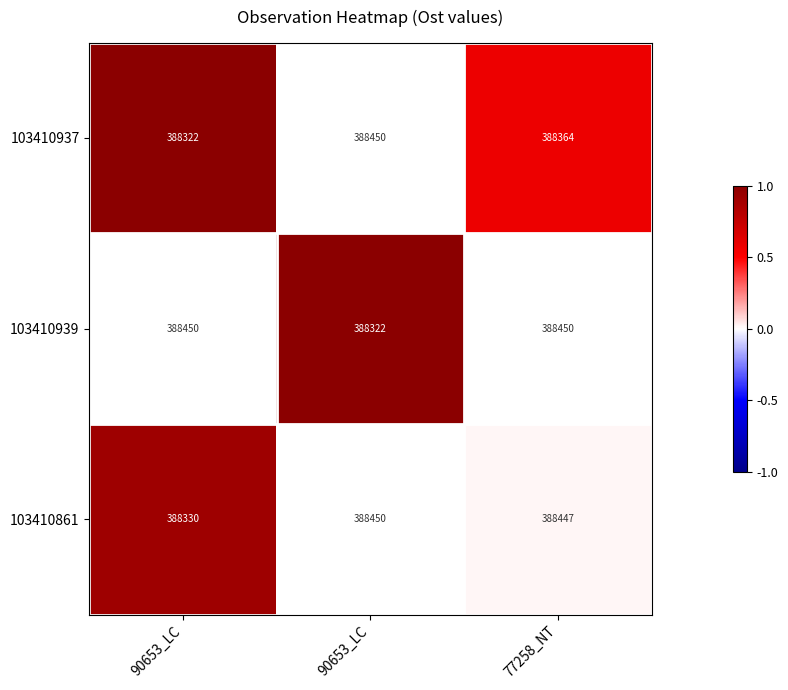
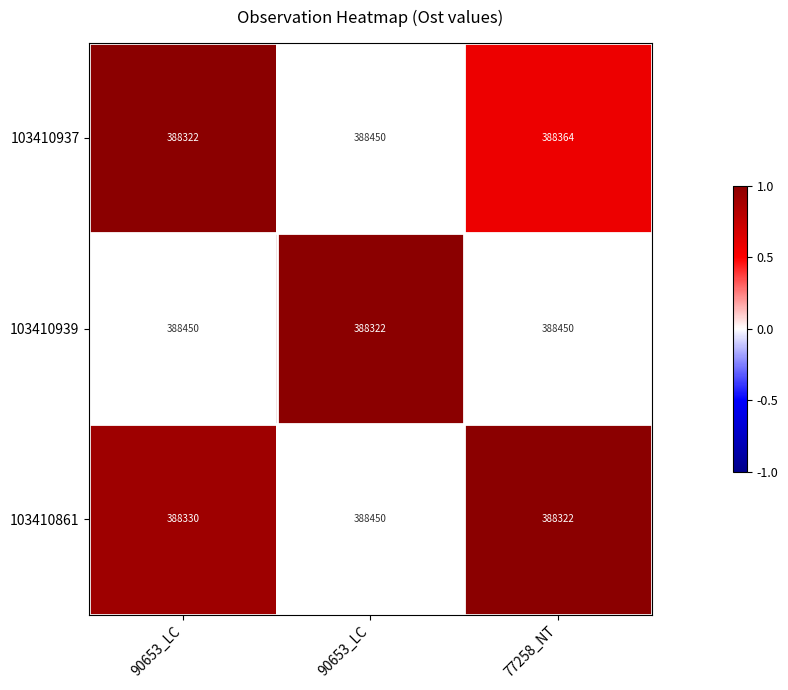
103410861, 77258_NT: 388447 -> 388322
